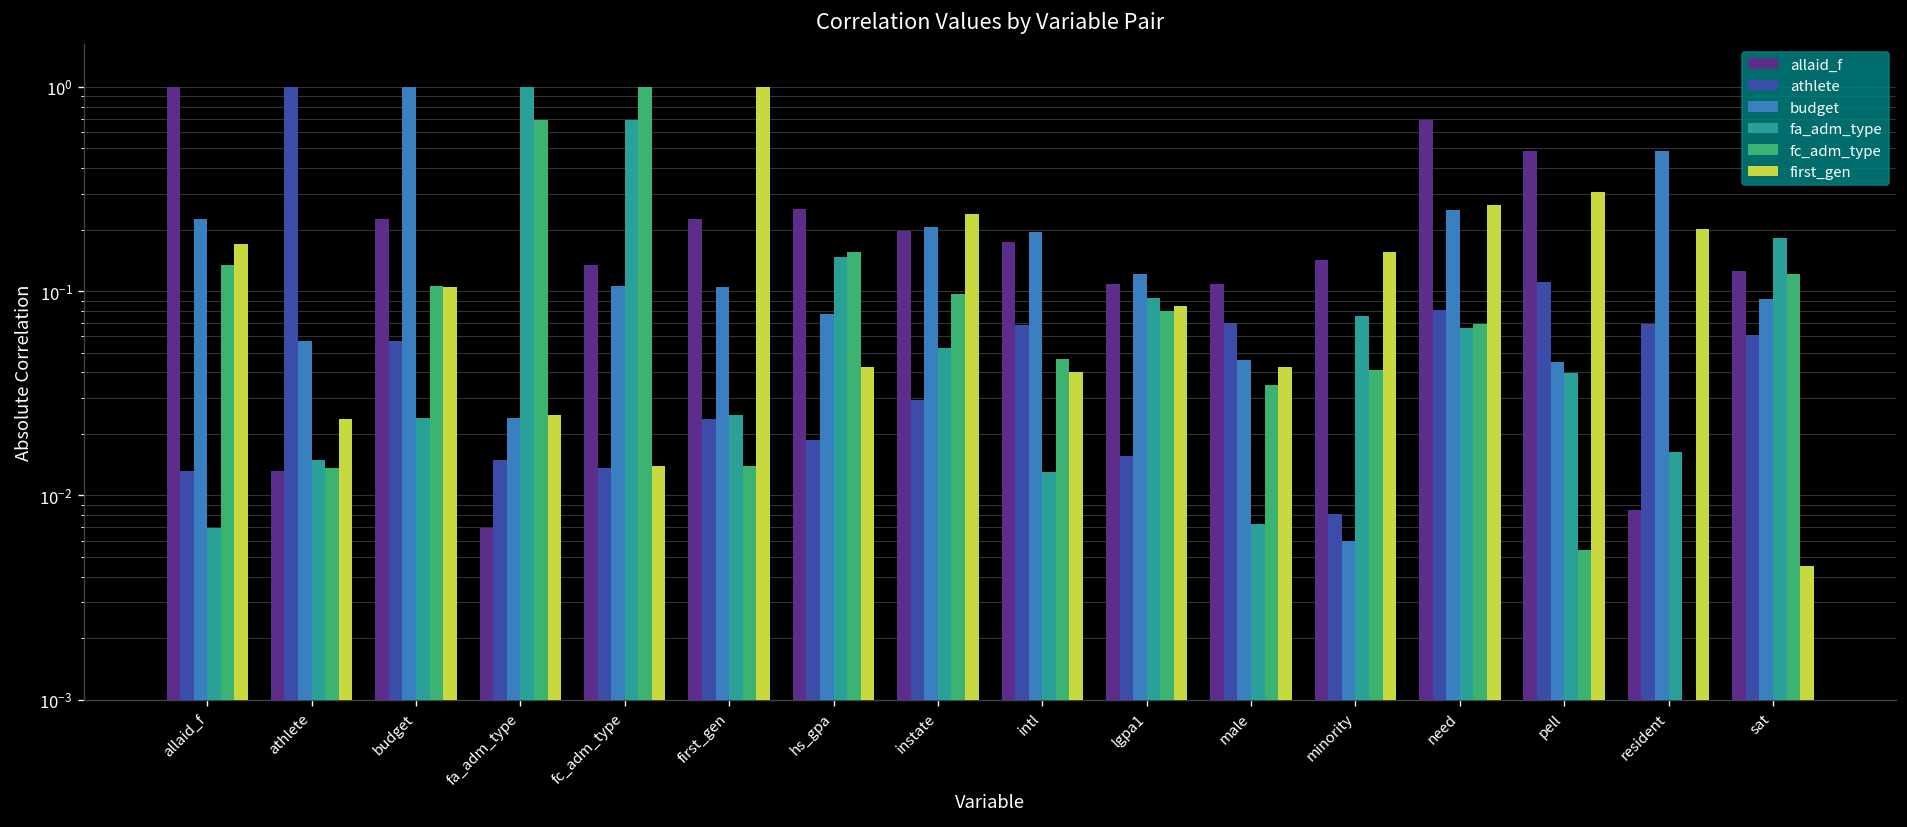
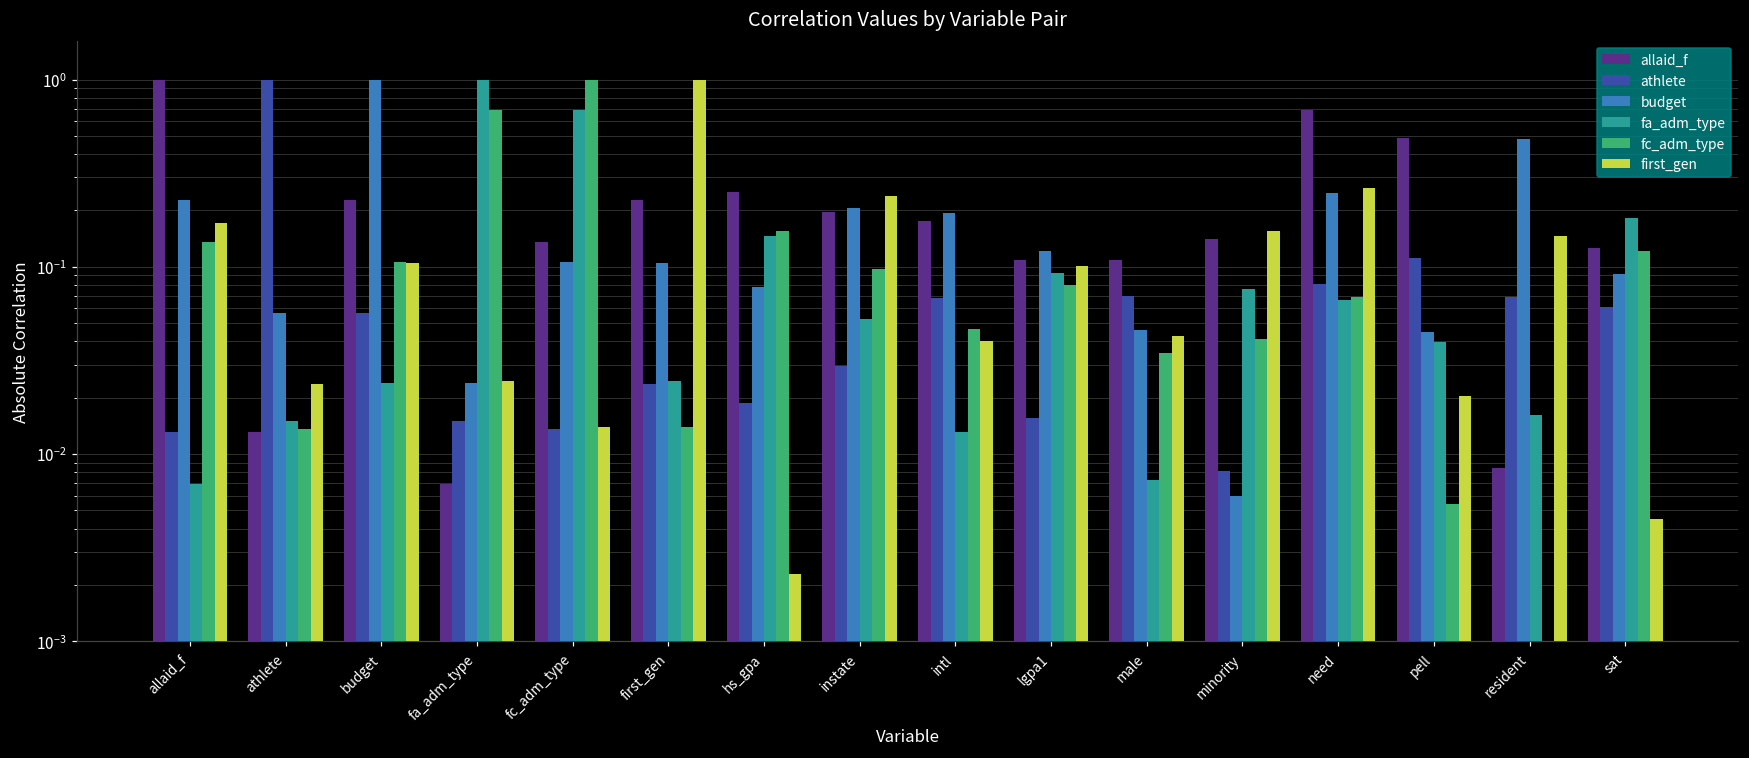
first_gen, hs_gpa: 0.043 -> 0.0023
first_gen, lgpa1: 0.08 -> 0.10
first_gen, pell: 0.30 -> 0.020
first_gen, resident: 0.20 -> 0.15
